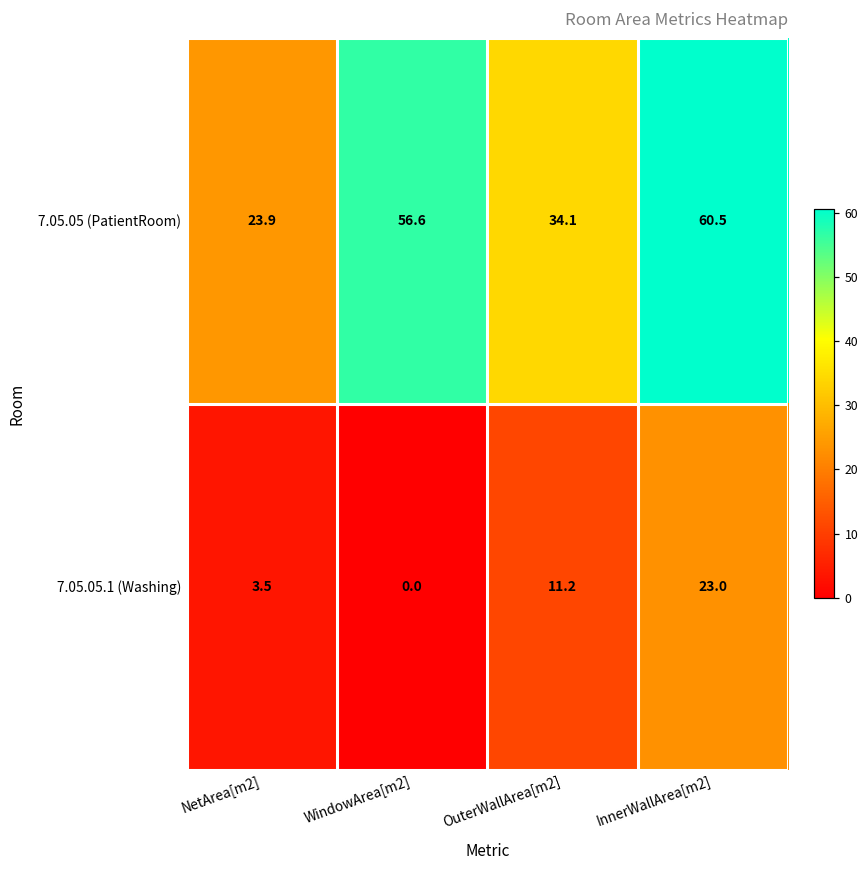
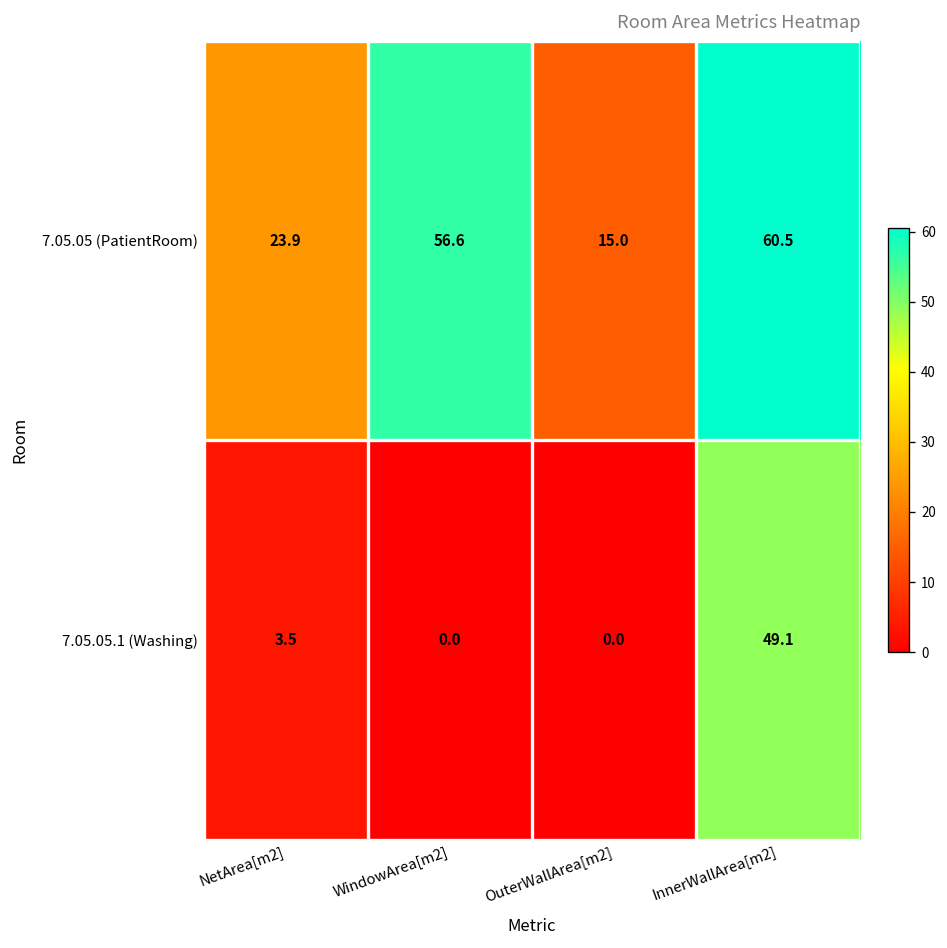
7.05.05 (PatientRoom), OuterWallArea[m2]: 34.1 -> 15.0
7.05.05.1 (Washing), OuterWallArea[m2]: 11.2 -> 0.0
7.05.05.1 (Washing), InnerWallArea[m2]: 23.0 -> 49.1
